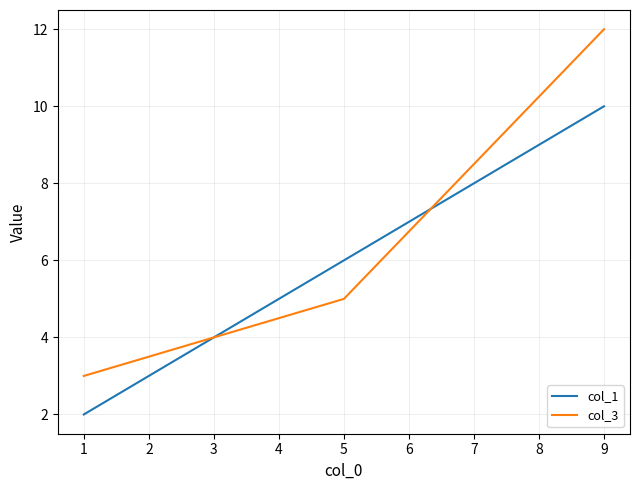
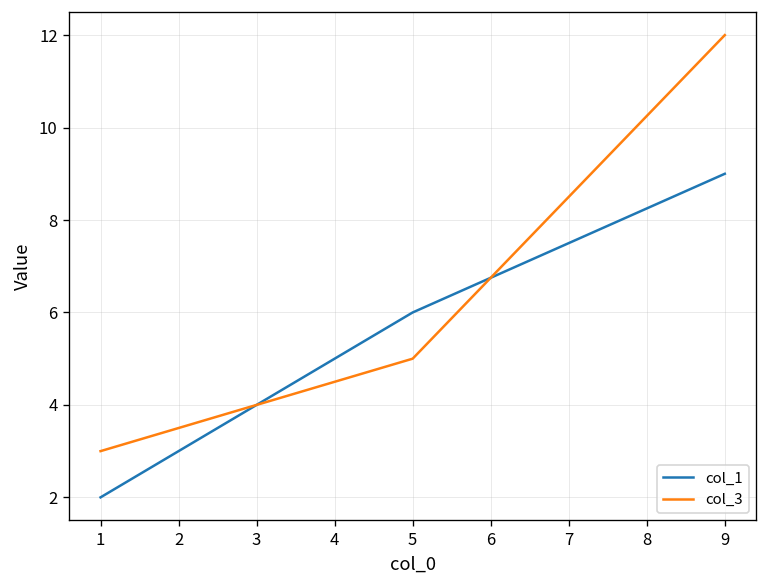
col_1, 9: 10 -> 9
